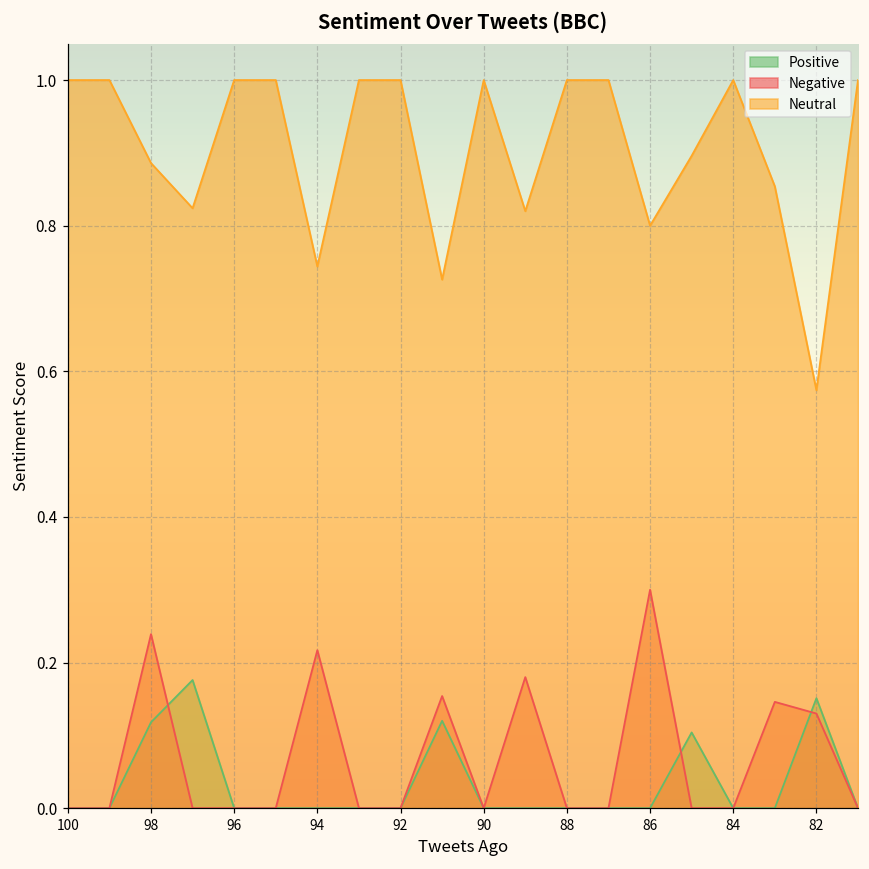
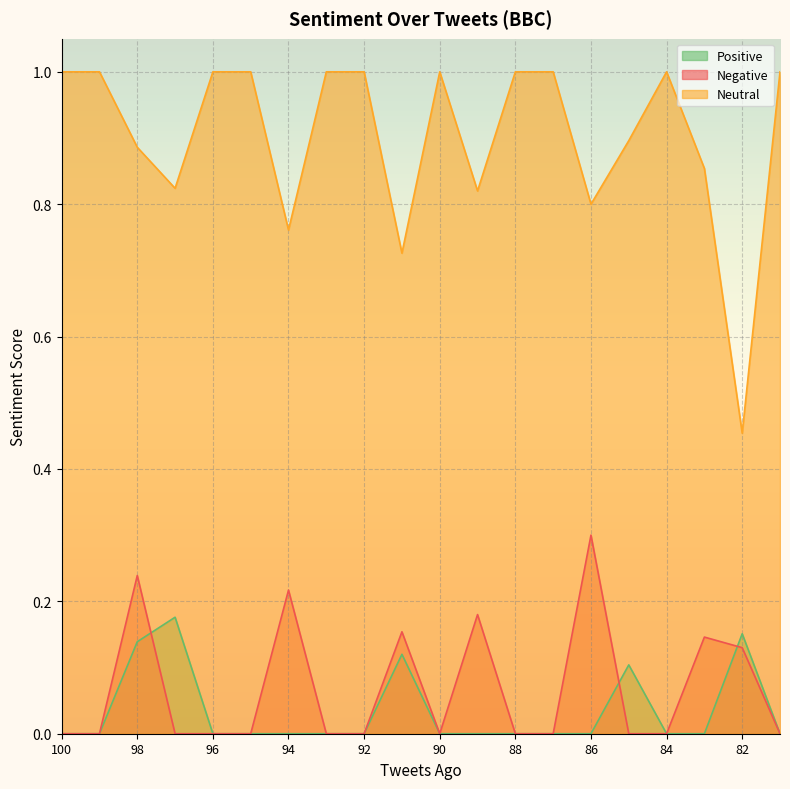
Positive, 98: 0.12 -> 0.14
Neutral, 94: 0.74 -> 0.76
Neutral, 82: 0.57 -> 0.45
